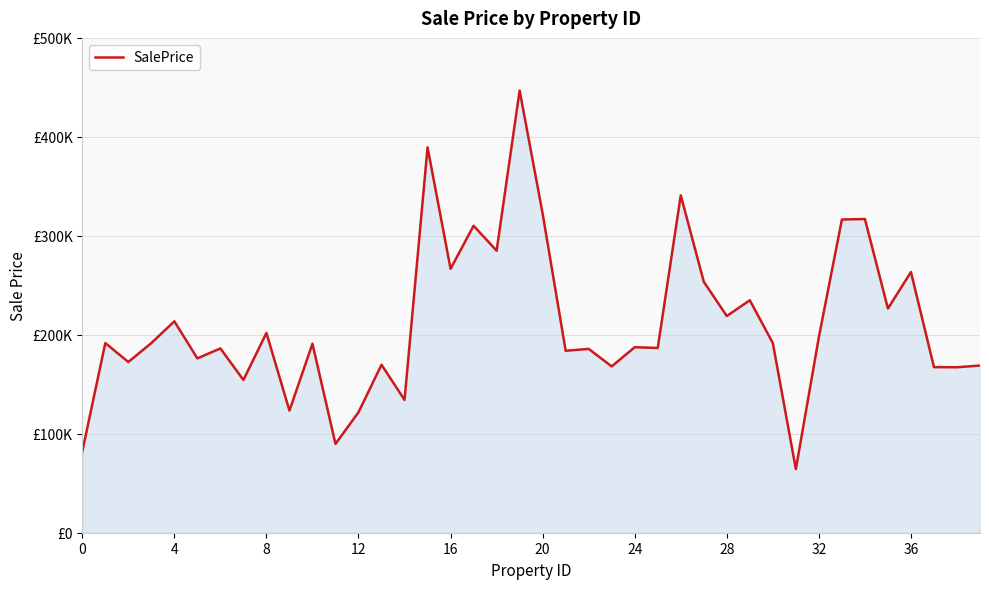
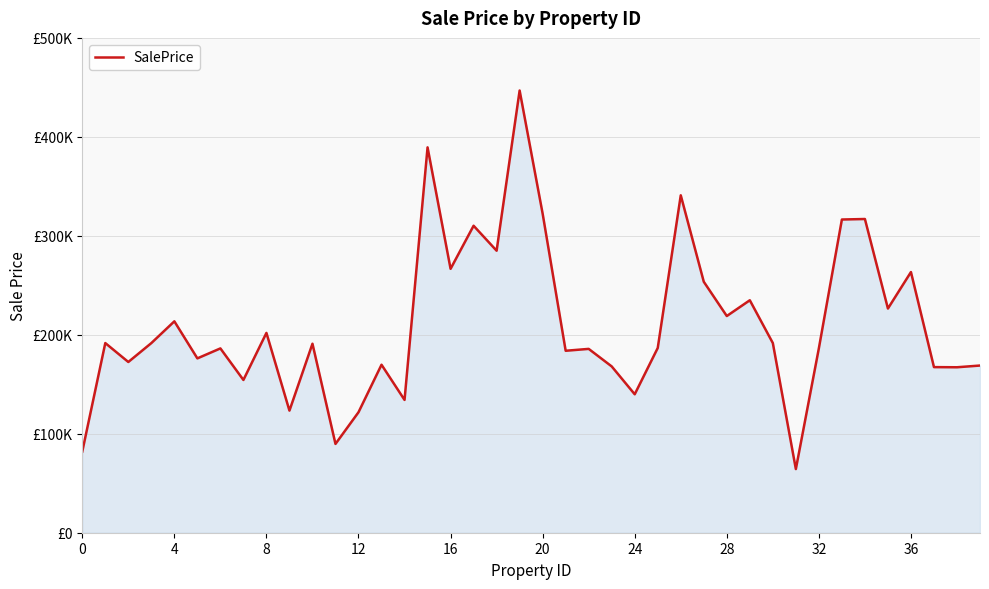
24: £190000 -> £140000
32: £200000 -> £190000
